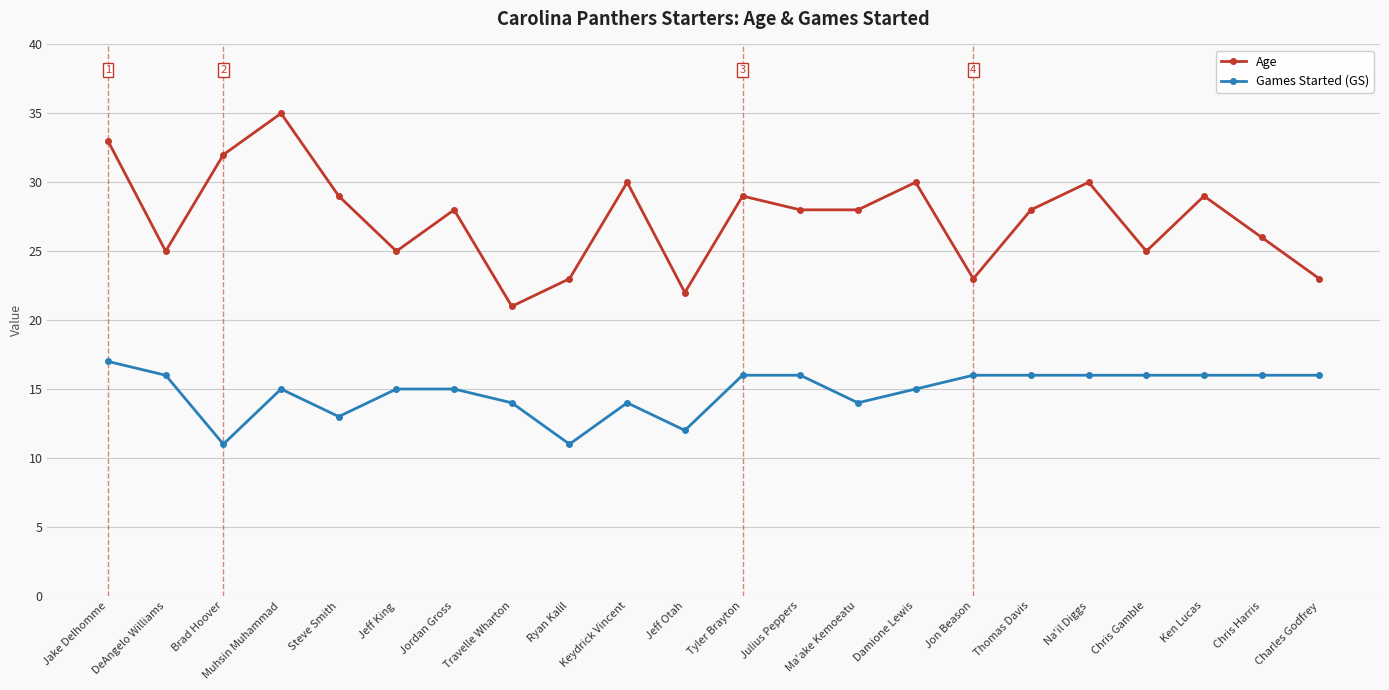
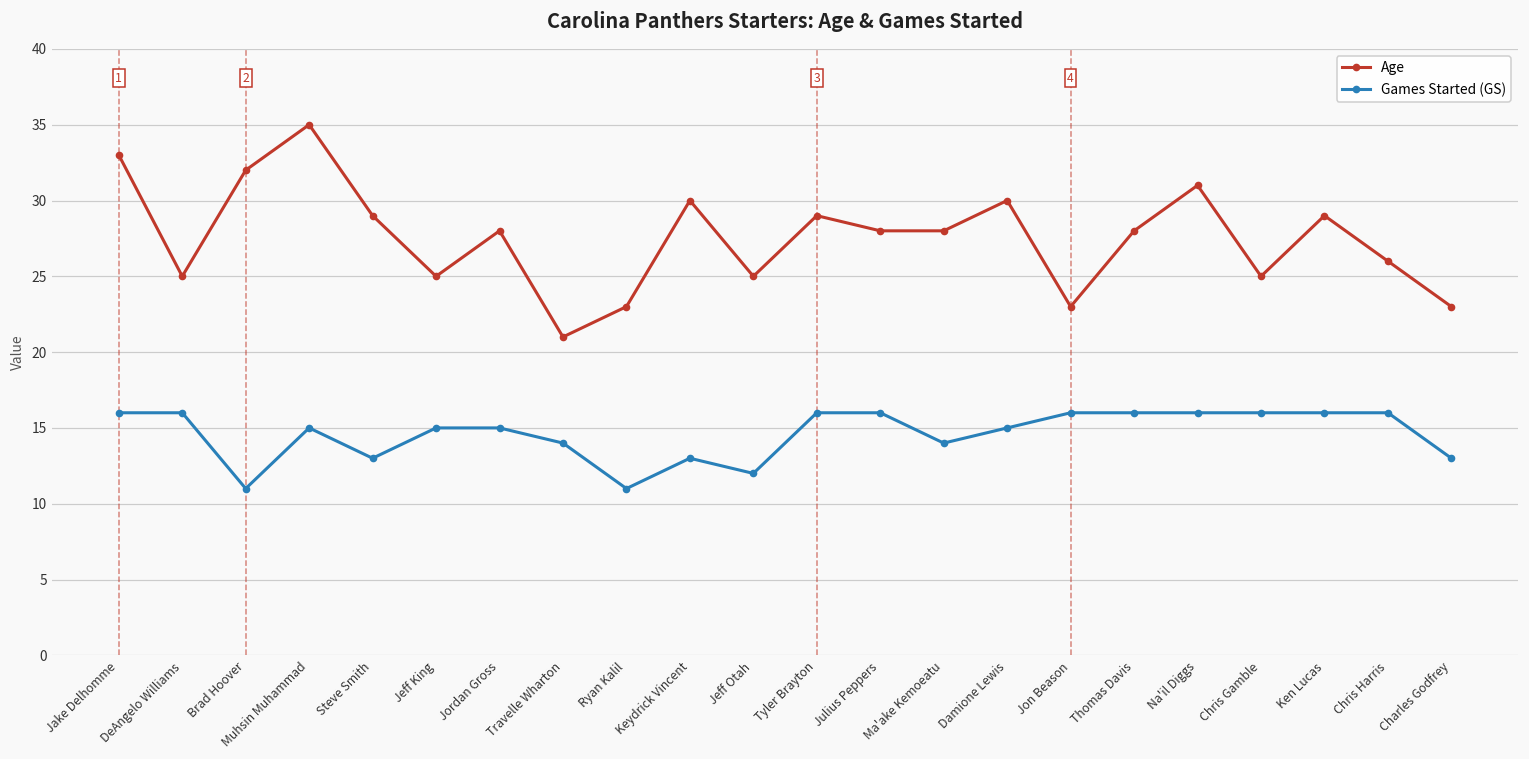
Games Started (GS), Jake Delhomme: 17 -> 16
Games Started (GS), Keydrick Vincent: 14 -> 13
Age, Jeff Otah: 22 -> 25
Age, Na'il Diggs: 30 -> 31
Games Started (GS), Charles Godfrey: 16 -> 13
